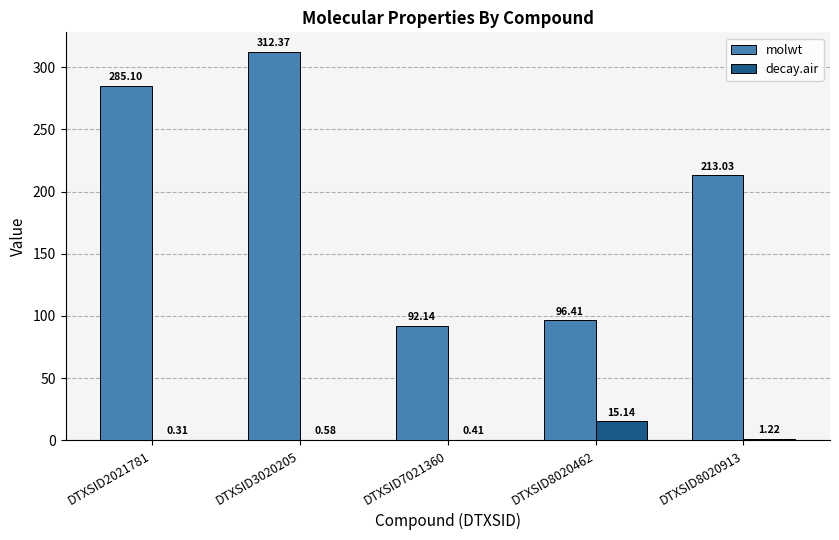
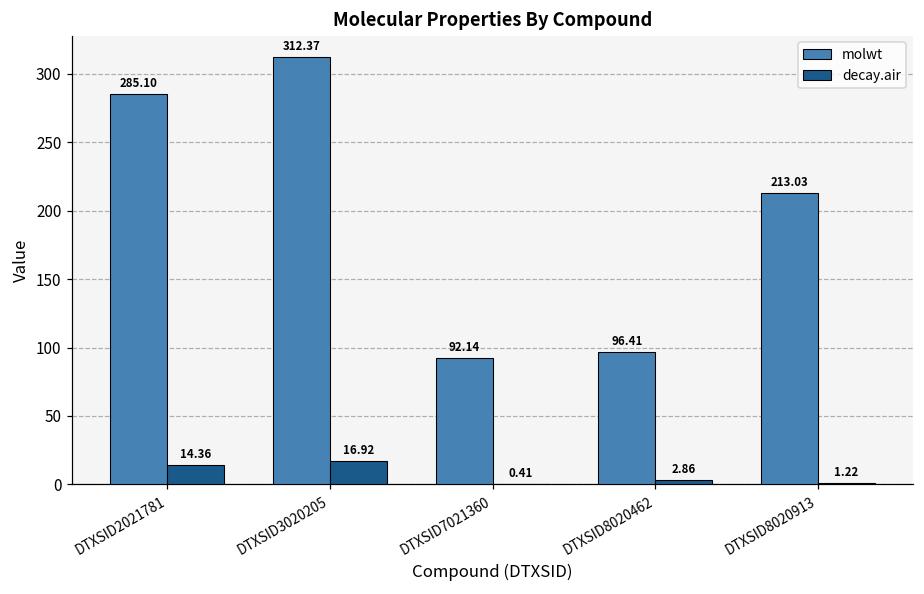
decay.air, DTXSID2021781: 0.31 -> 14.36
decay.air, DTXSID3020205: 0.58 -> 16.92
decay.air, DTXSID8020462: 15.14 -> 2.86
